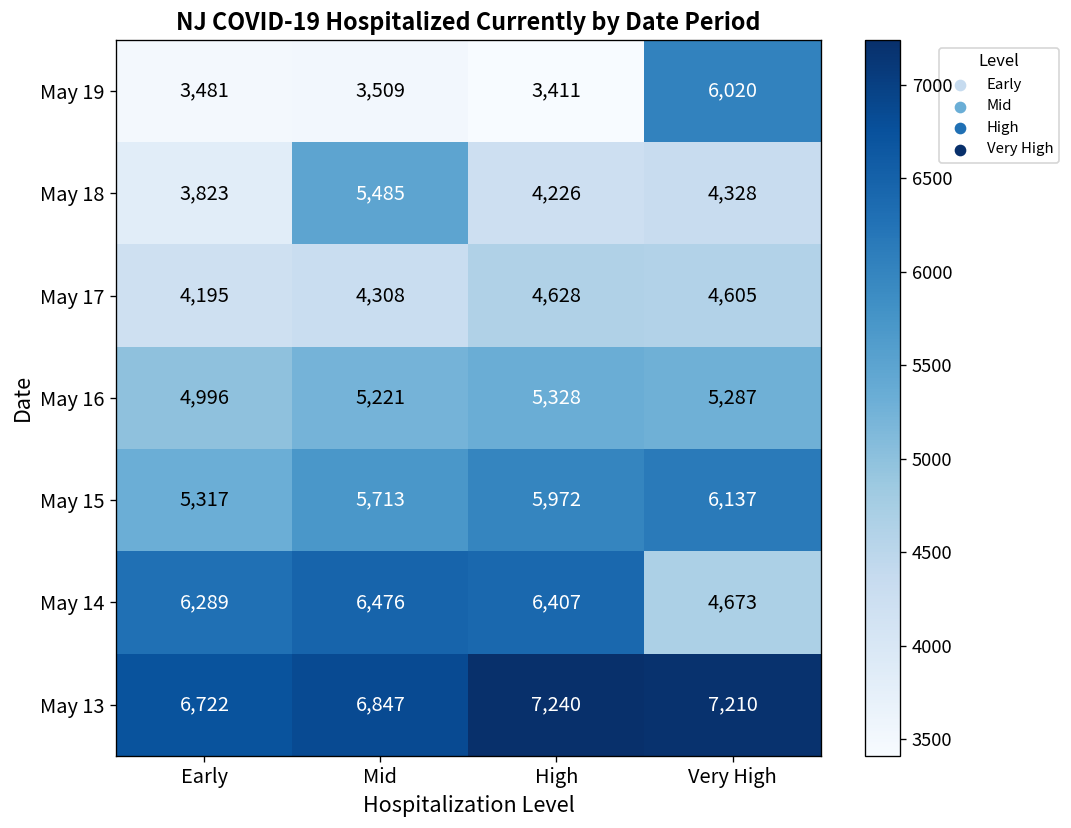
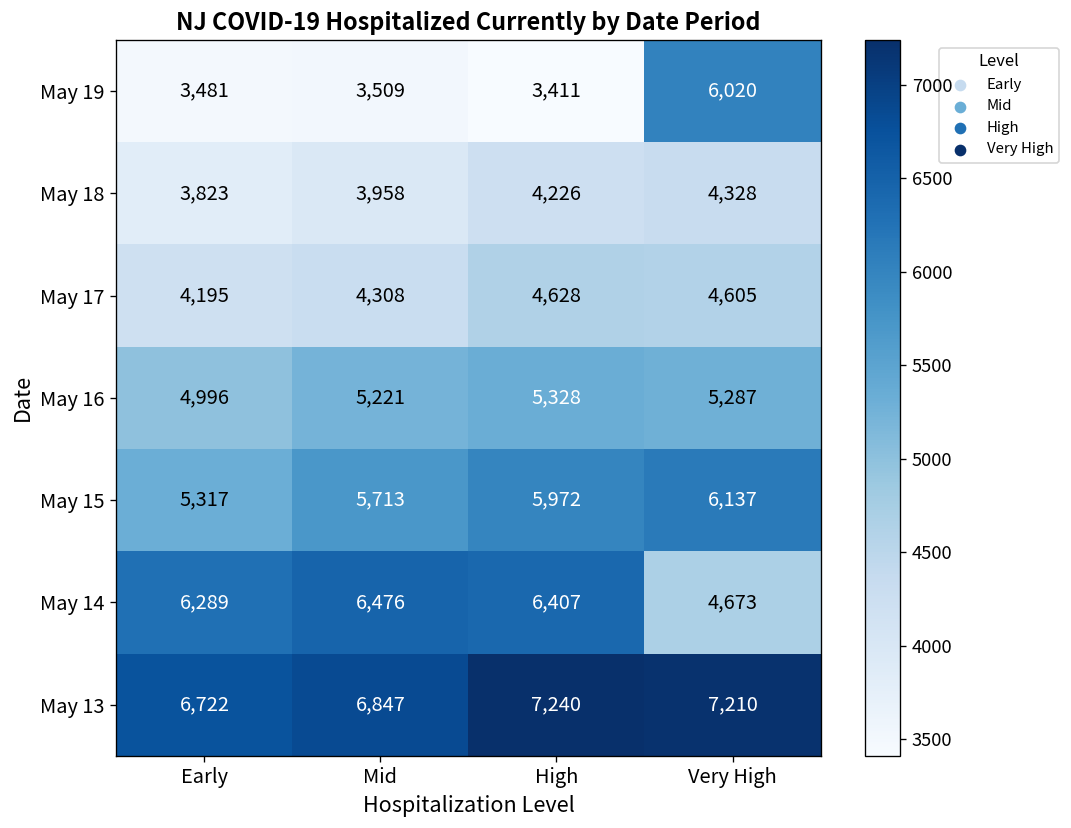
May 18, Mid: 5,485 -> 3,958
